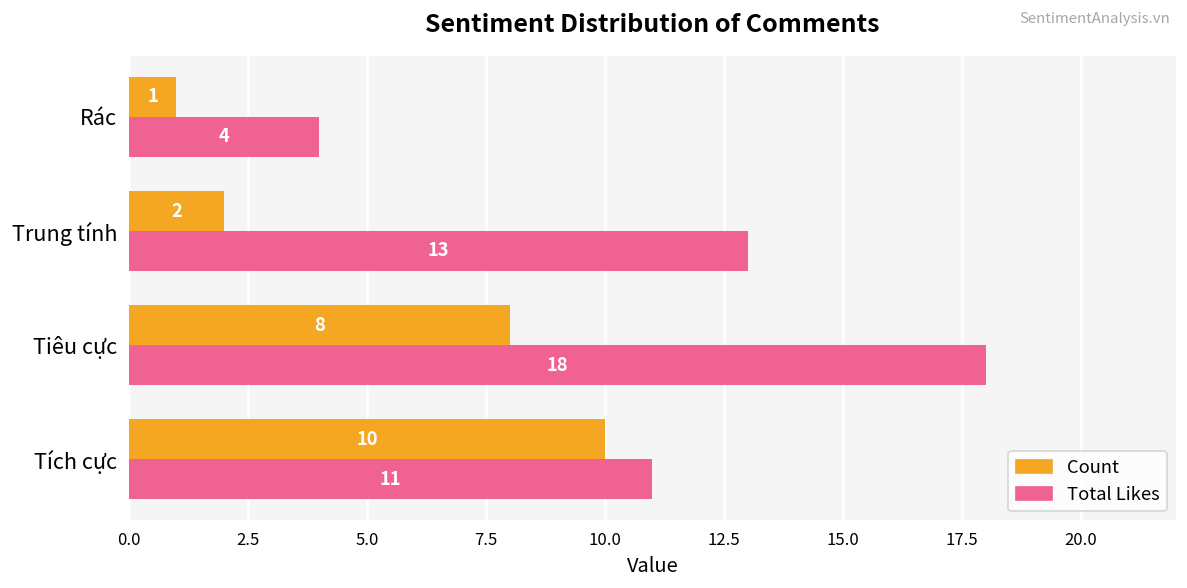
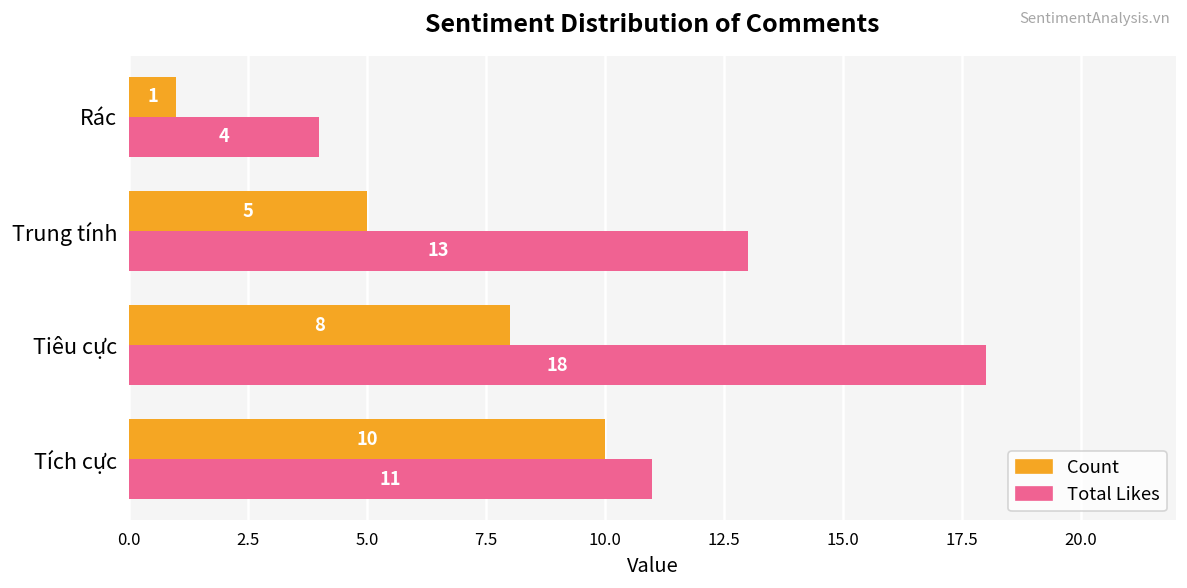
Count, Trung tính: 2 -> 5
